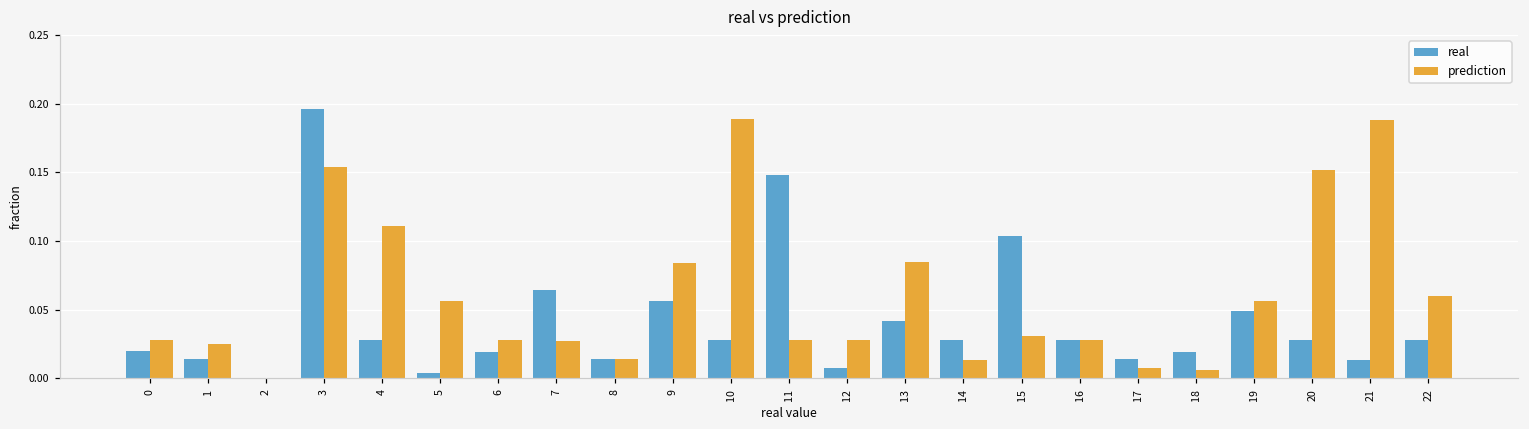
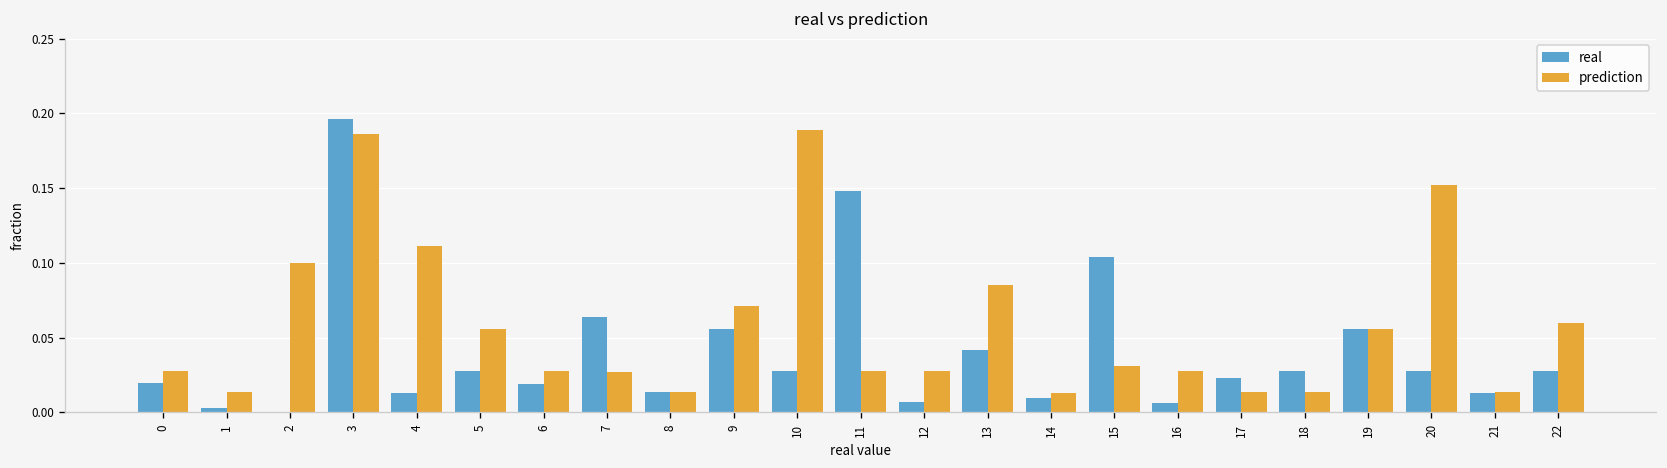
real, 1: 0.014 -> 0.003
prediction, 1: 0.025 -> 0.014
prediction, 2: 0.0 -> 0.1
prediction, 3: 0.154 -> 0.186
real, 4: 0.028 -> 0.013
real, 5: 0.004 -> 0.028
prediction, 9: 0.084 -> 0.071
real, 14: 0.028 -> 0.010
real, 16: 0.028 -> 0.006
real, 17: 0.014 -> 0.023
prediction, 17: 0.007 -> 0.014
real, 18: 0.019 -> 0.028
prediction, 18: 0.006 -> 0.014
real, 19: 0.049 -> 0.056
prediction, 21: 0.188 -> 0.014
